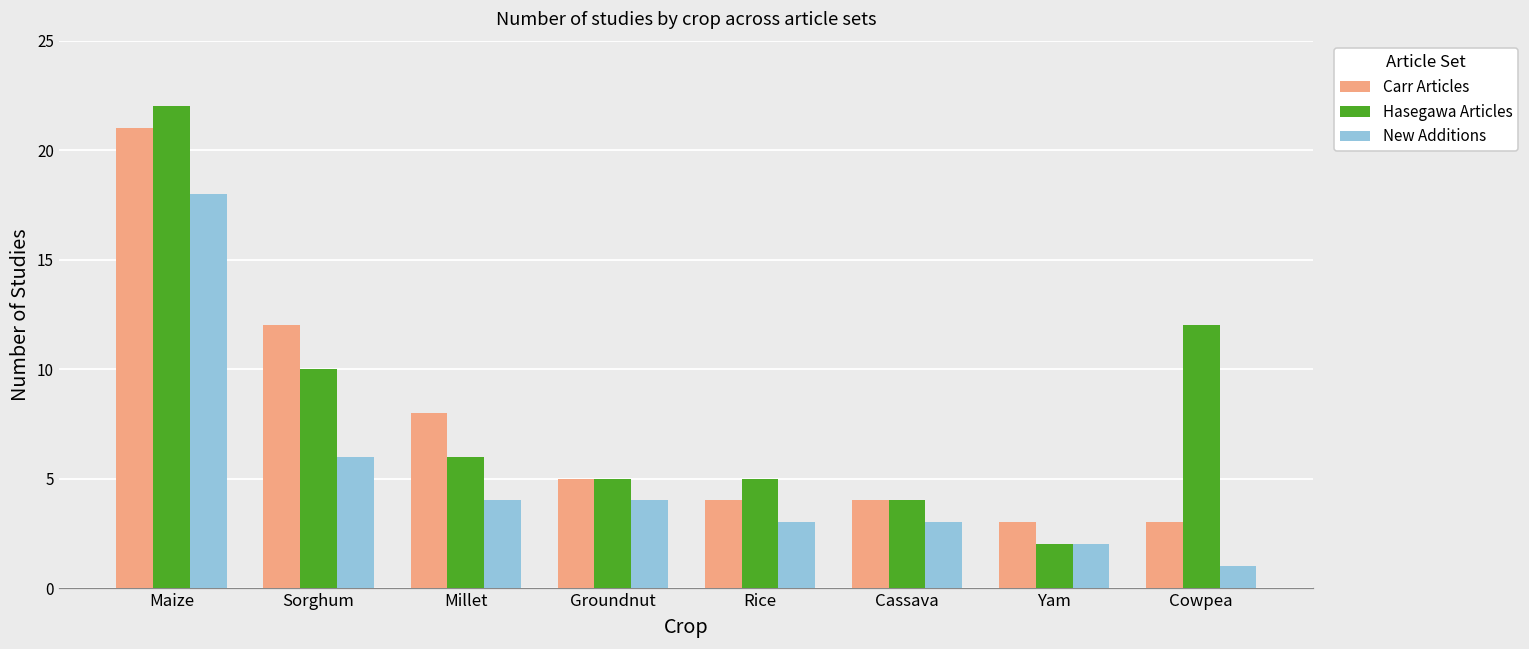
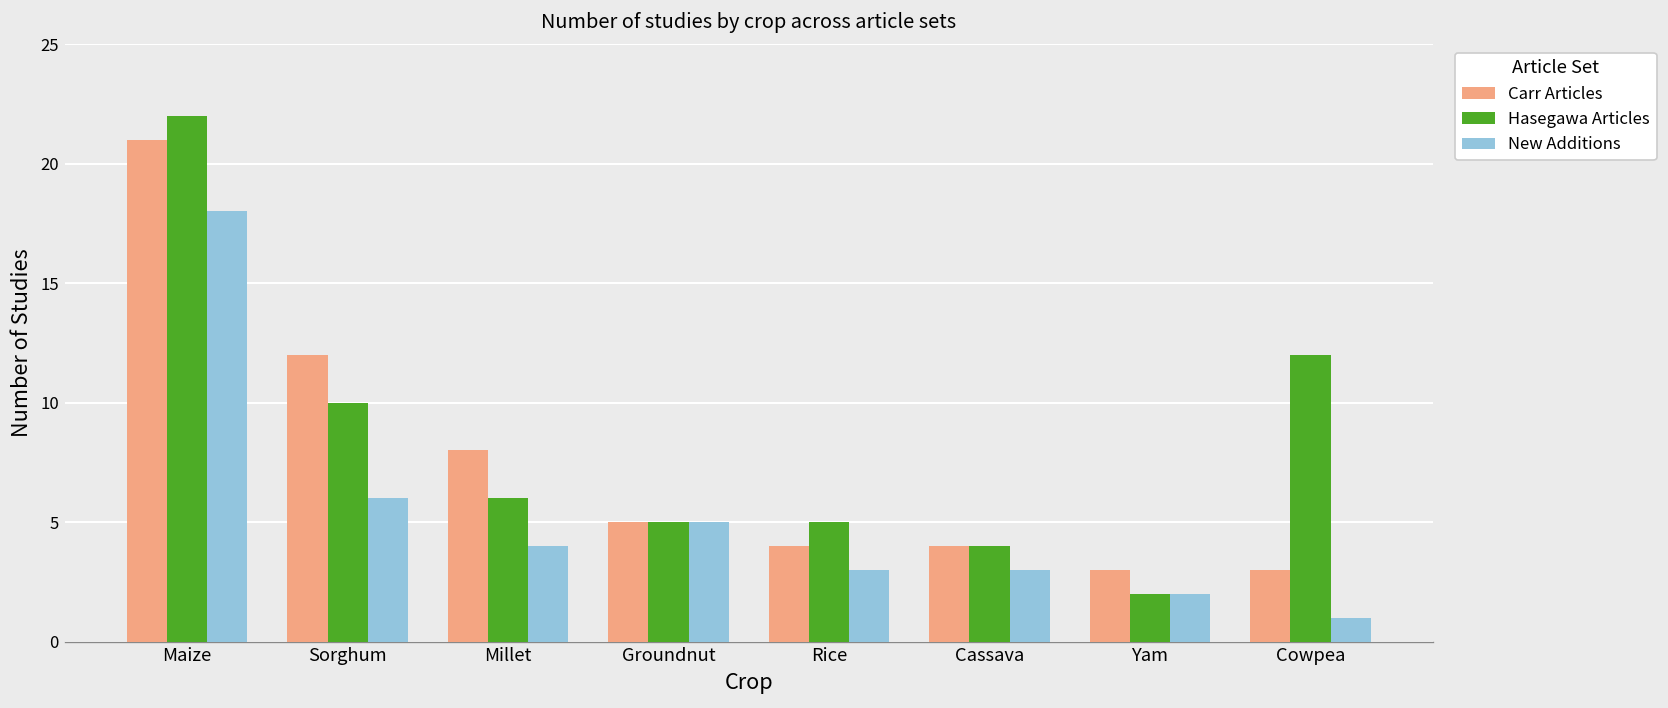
New Additions, Groundnut: 4 -> 5
